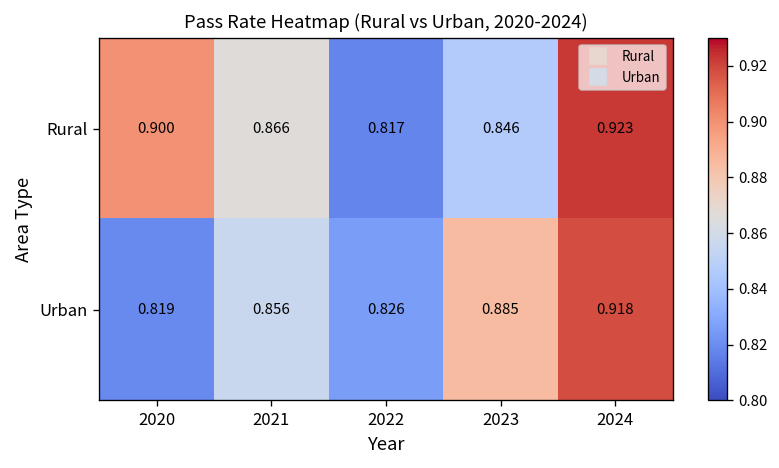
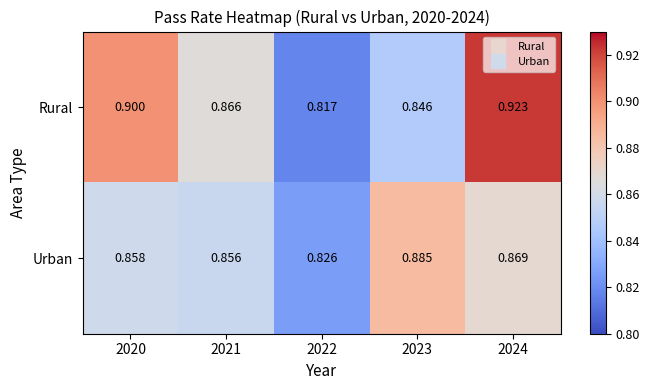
Urban, 2020: 0.819 -> 0.858
Urban, 2024: 0.918 -> 0.869
